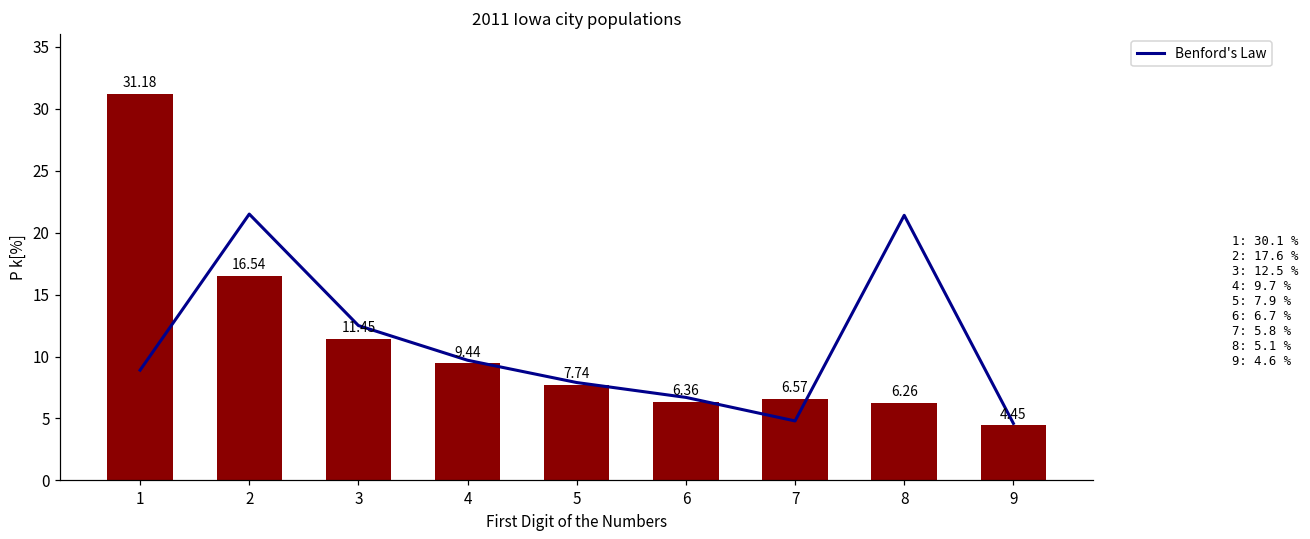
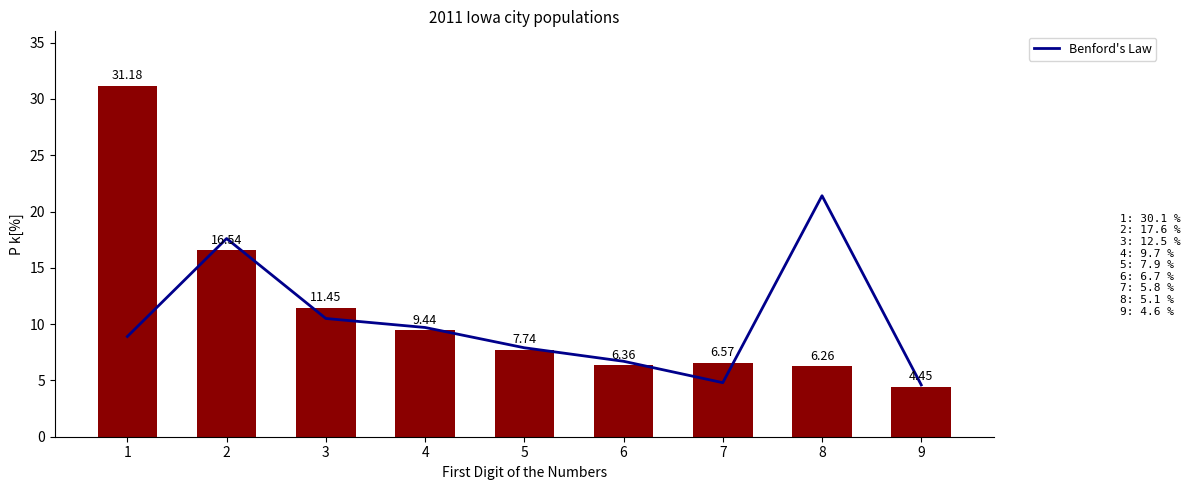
Benford's Law, 2: 21.5 -> 17.6
Benford's Law, 3: 12.5 -> 10.5
